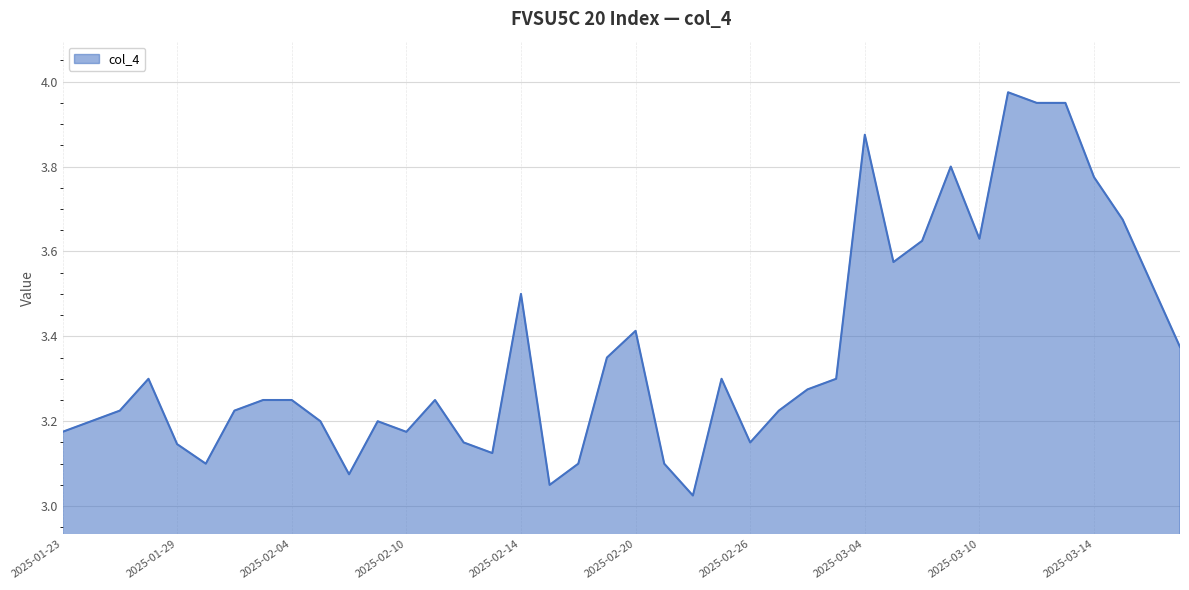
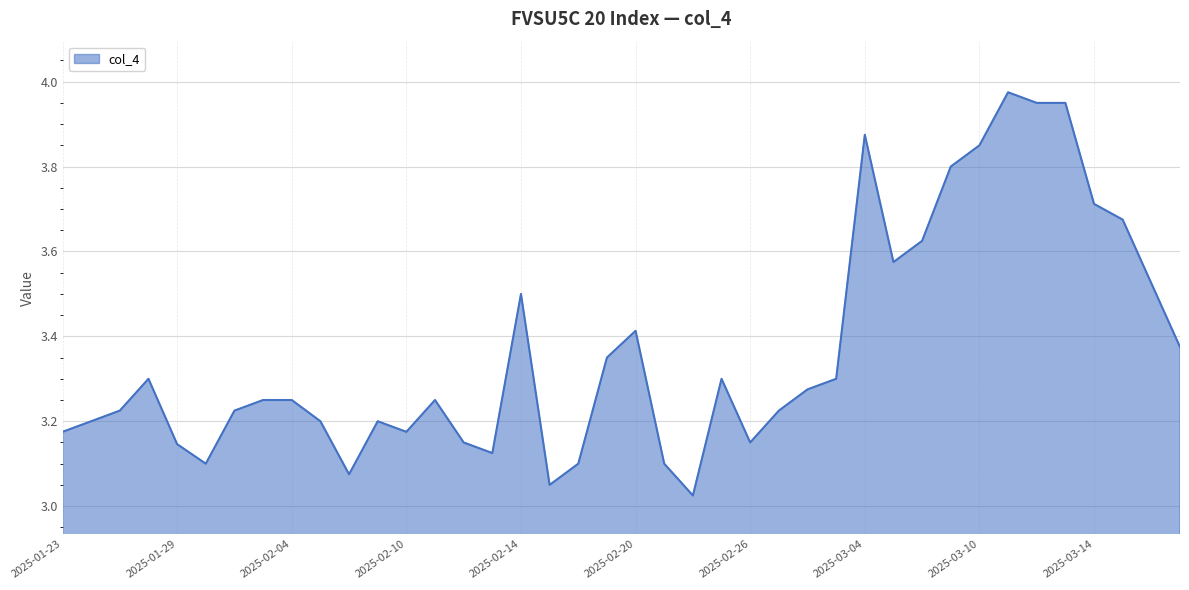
2025-03-10: 3.63 -> 3.85
2025-03-14: 3.78 -> 3.71
